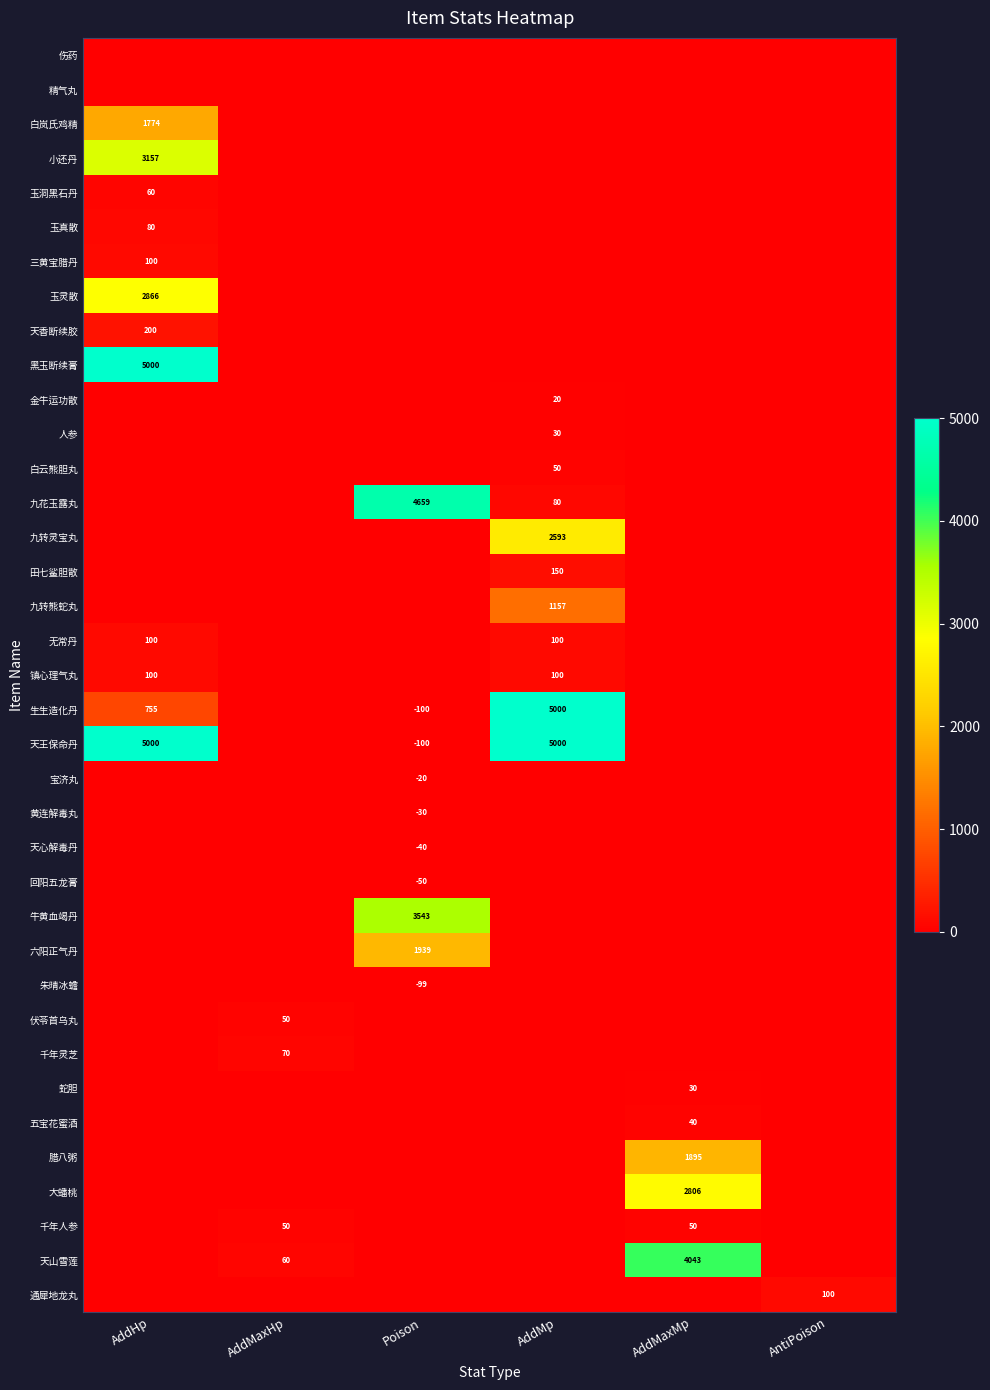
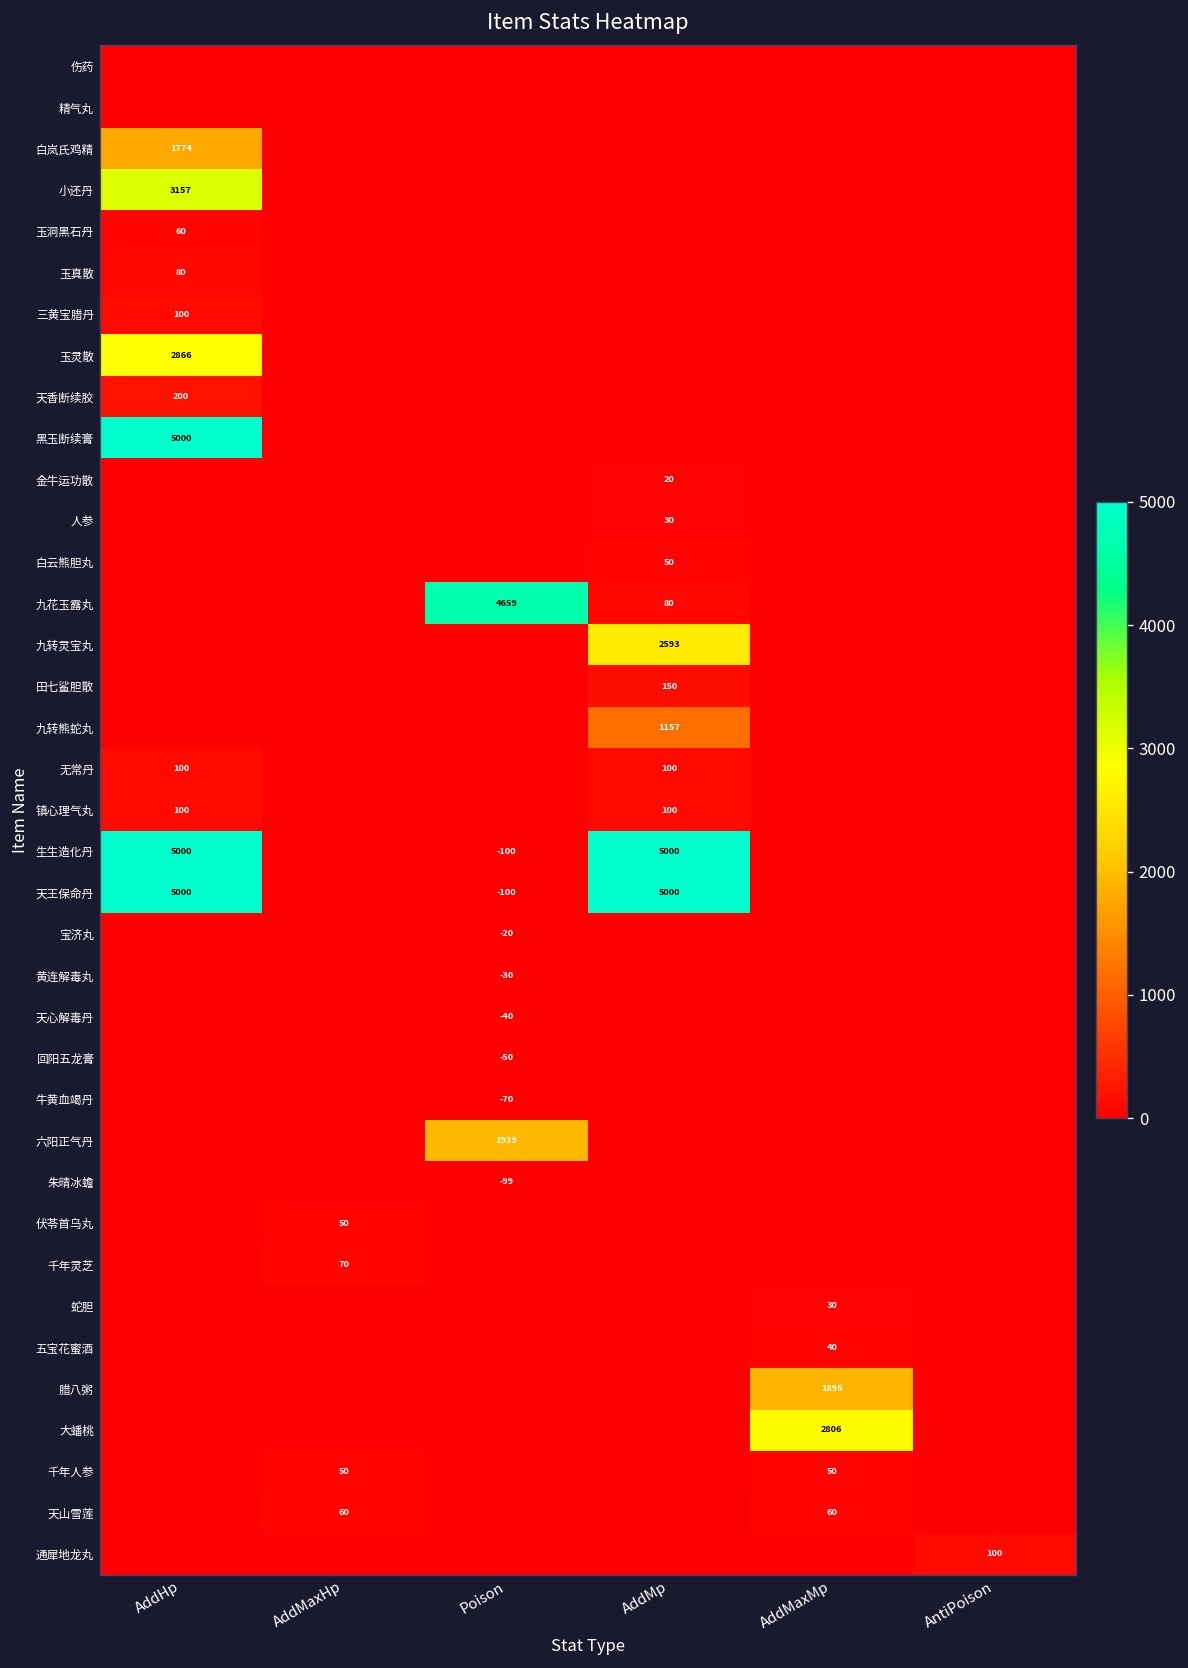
生生造化丹, AddHp: 755 -> 5000
牛黄血竭丹, Poison: 3543 -> -70
天山雪莲, AddMaxMp: 4043 -> 60
